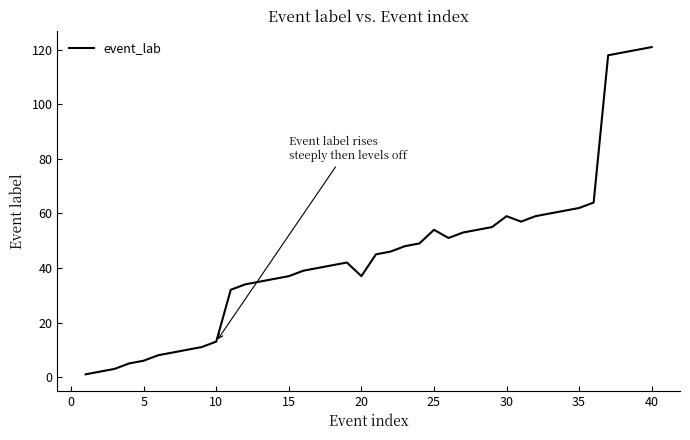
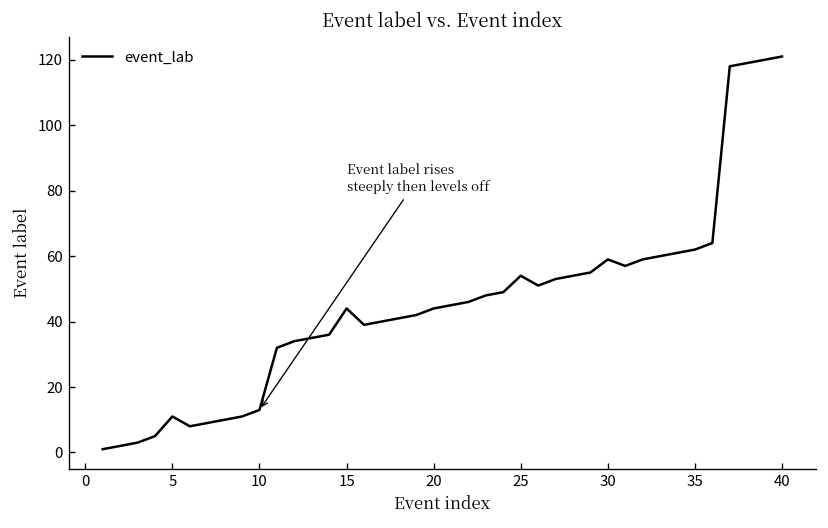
5: 6 -> 11
15: 37 -> 44
20: 37 -> 44
